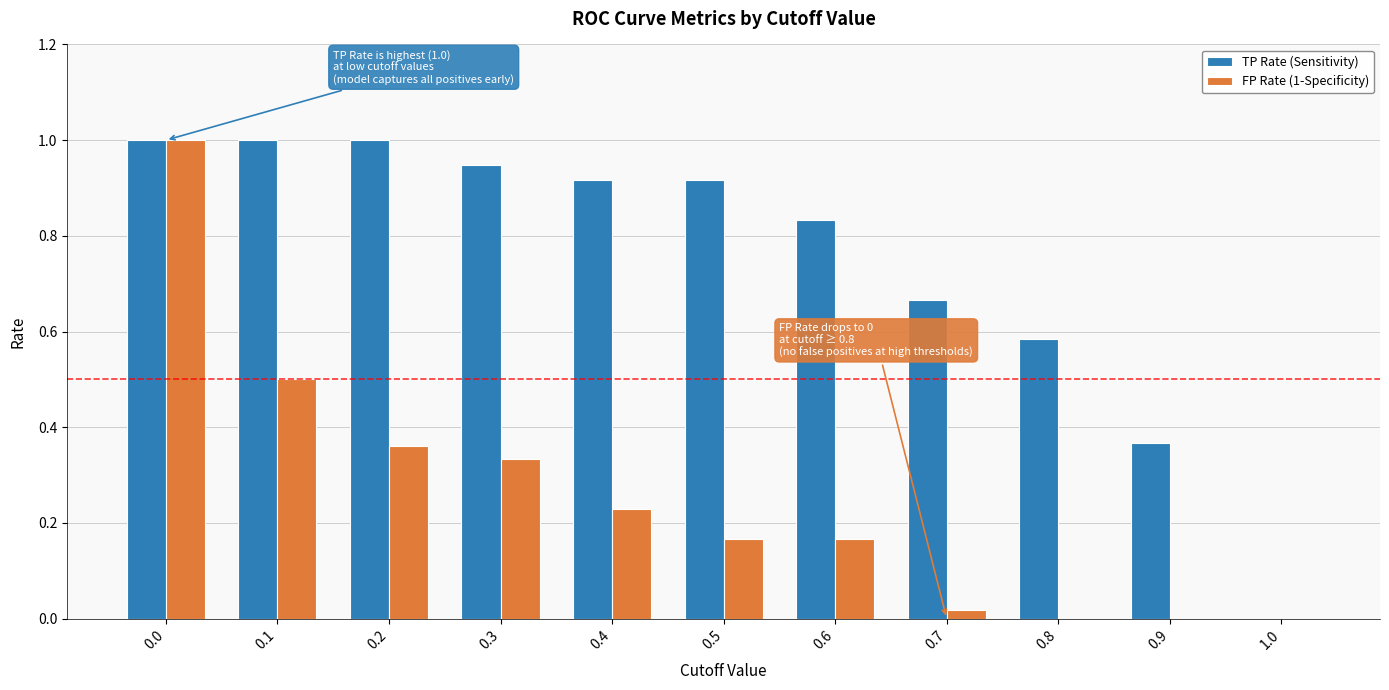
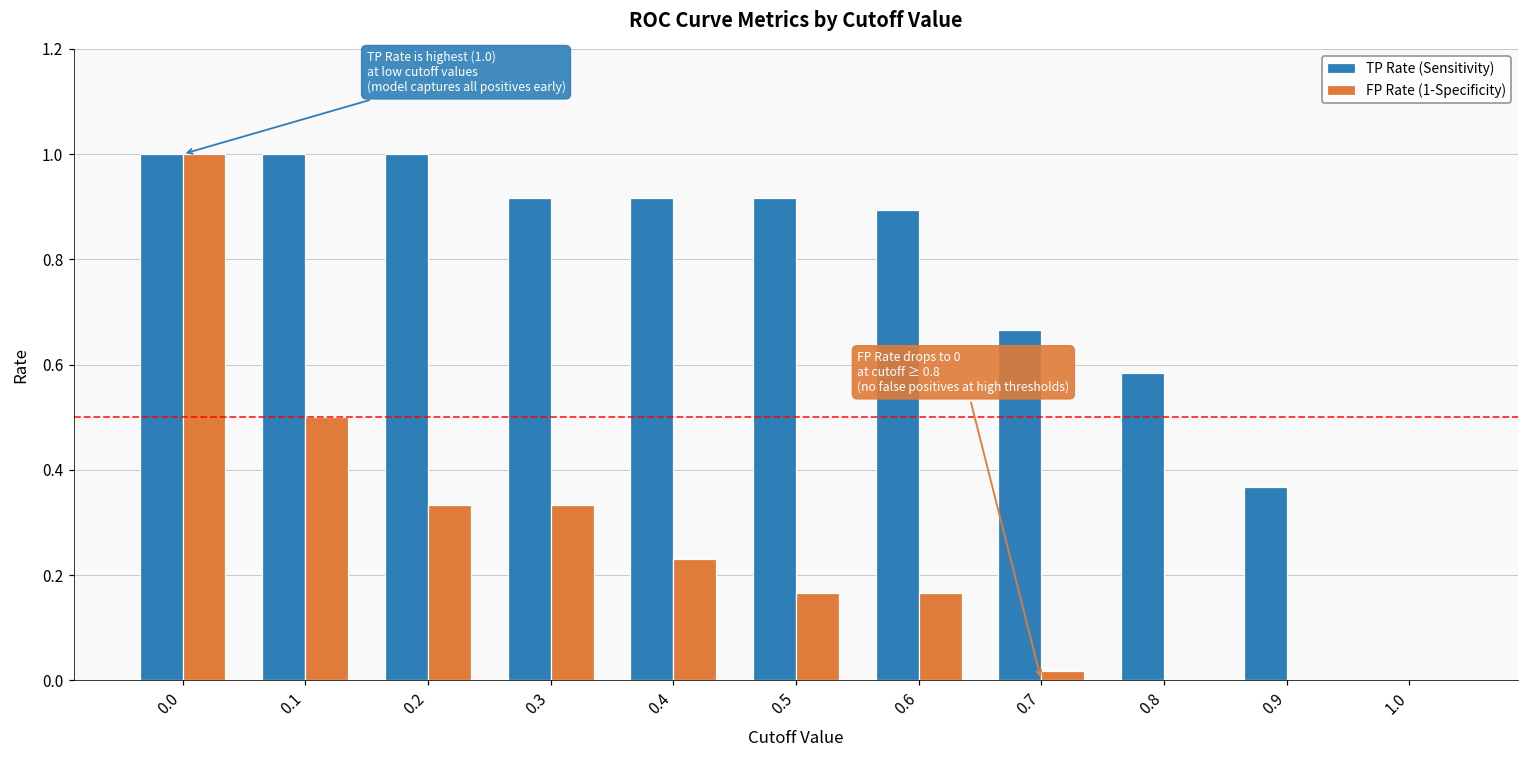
FP Rate (1-Specificity), 0.2: 0.36 -> 0.33
TP Rate (Sensitivity), 0.3: 0.95 -> 0.92
TP Rate (Sensitivity), 0.6: 0.83 -> 0.89
